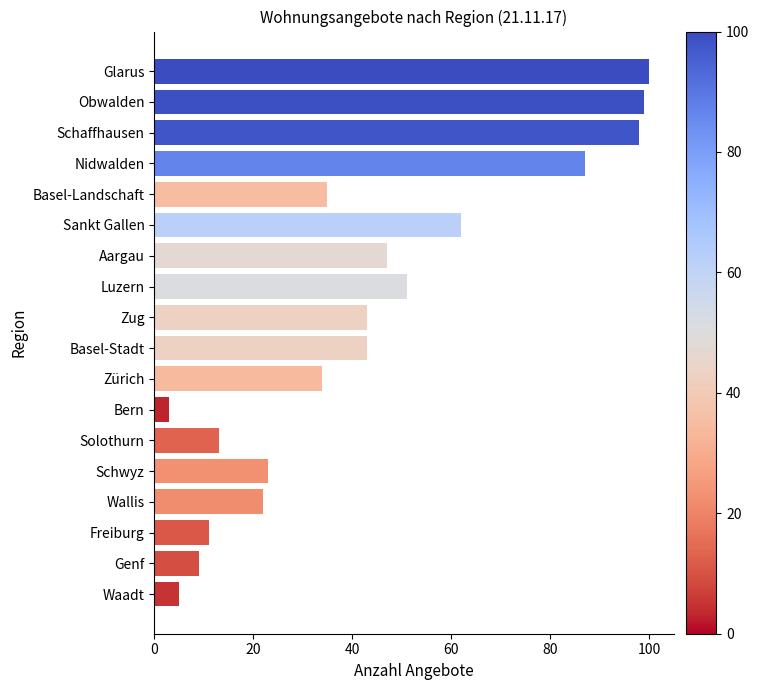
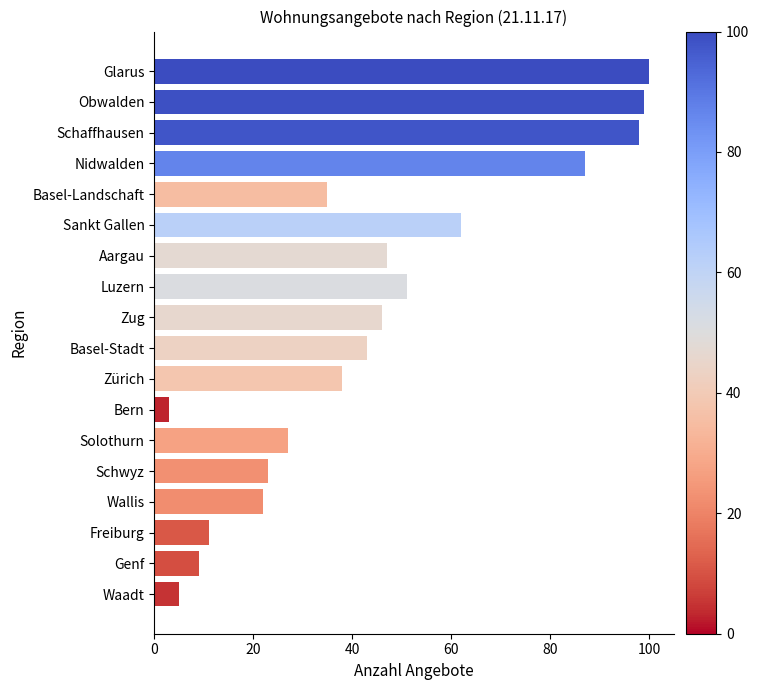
Zug: 43 -> 46
Zürich: 34 -> 38
Solothurn: 13 -> 27
